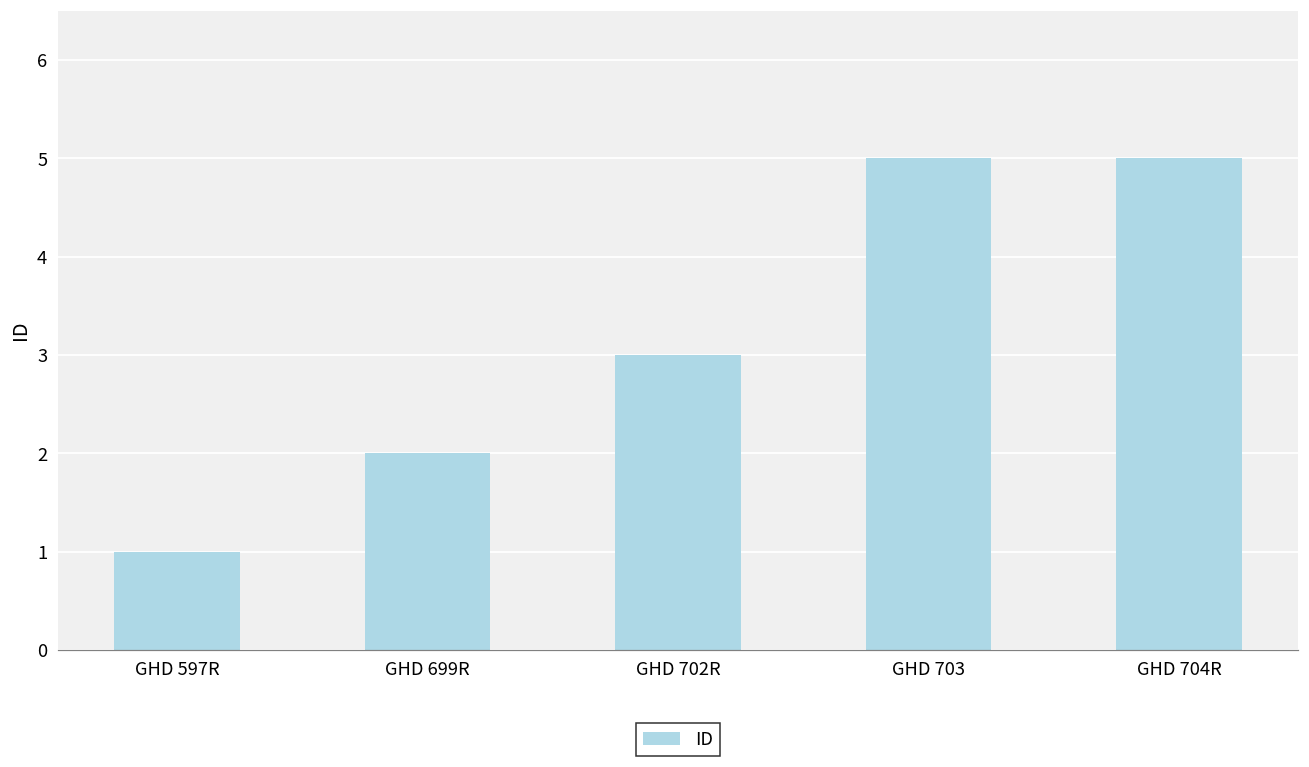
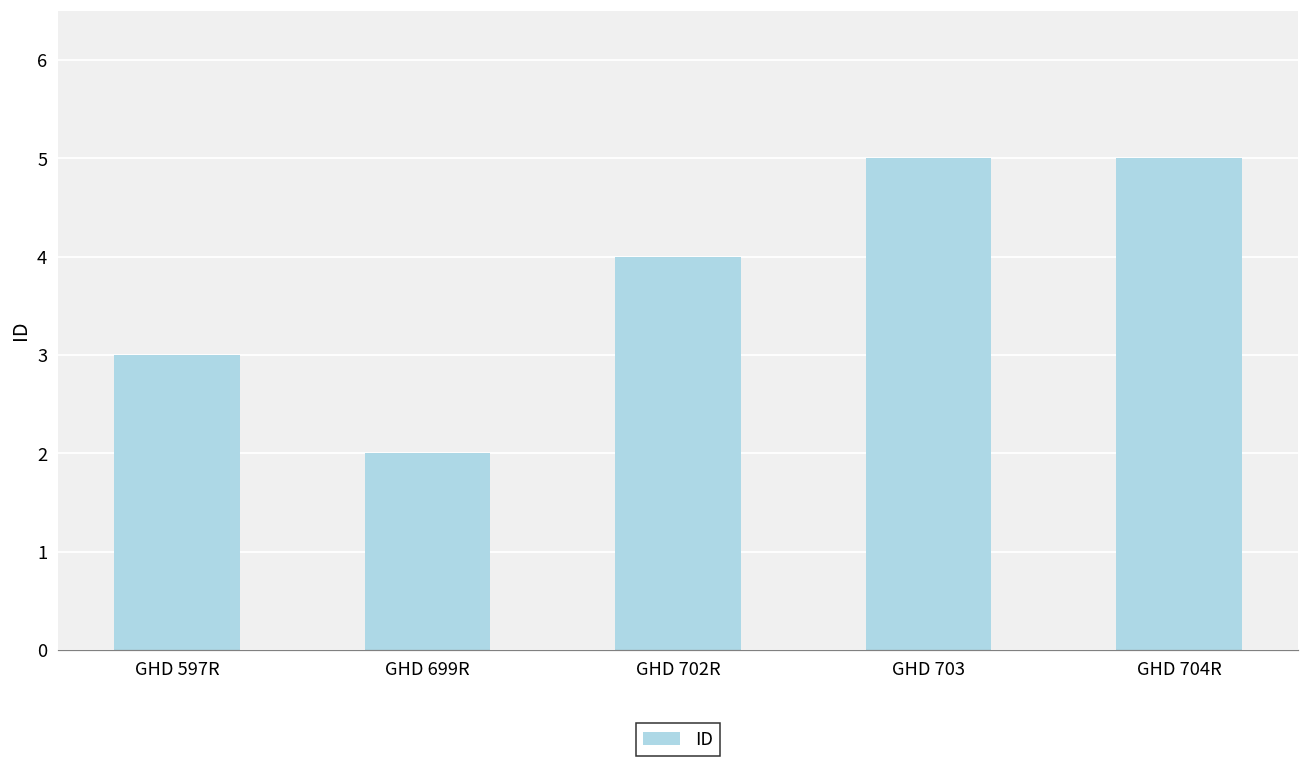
GHD 597R: 1 -> 3
GHD 702R: 3 -> 4
